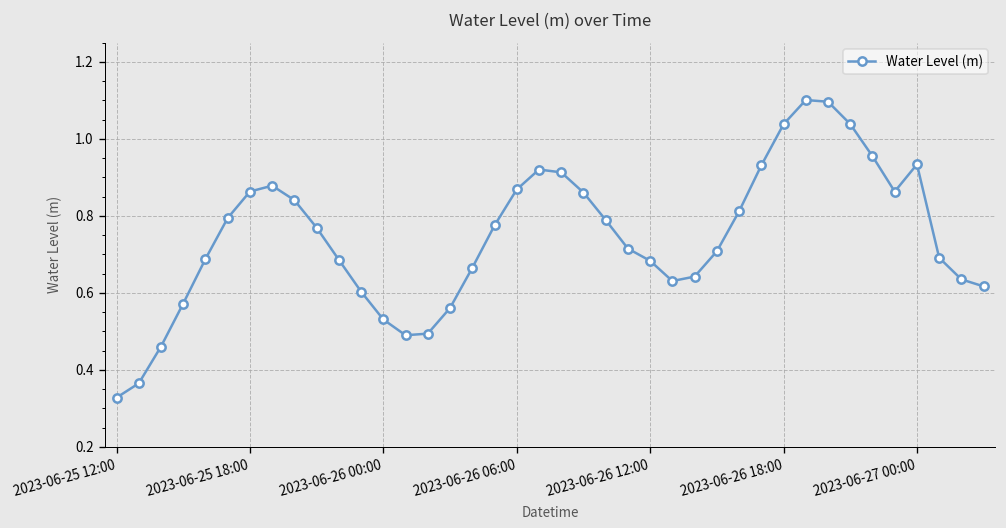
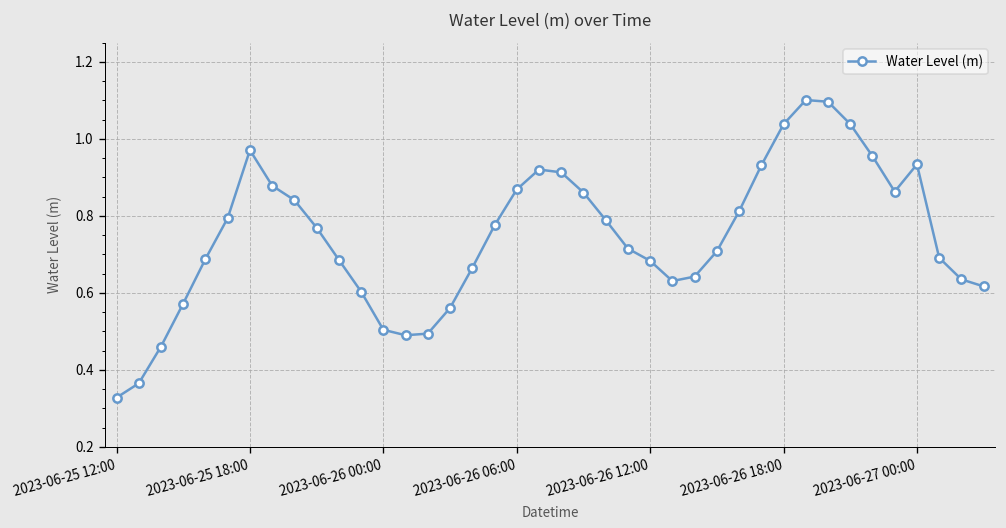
2023-06-25 18:00: 0.86 -> 0.97
2023-06-26 00:00: 0.53 -> 0.50
